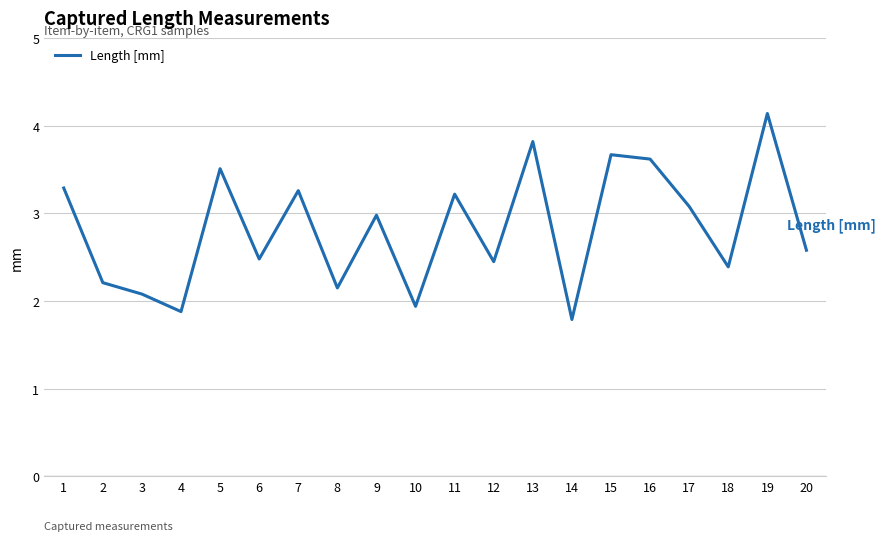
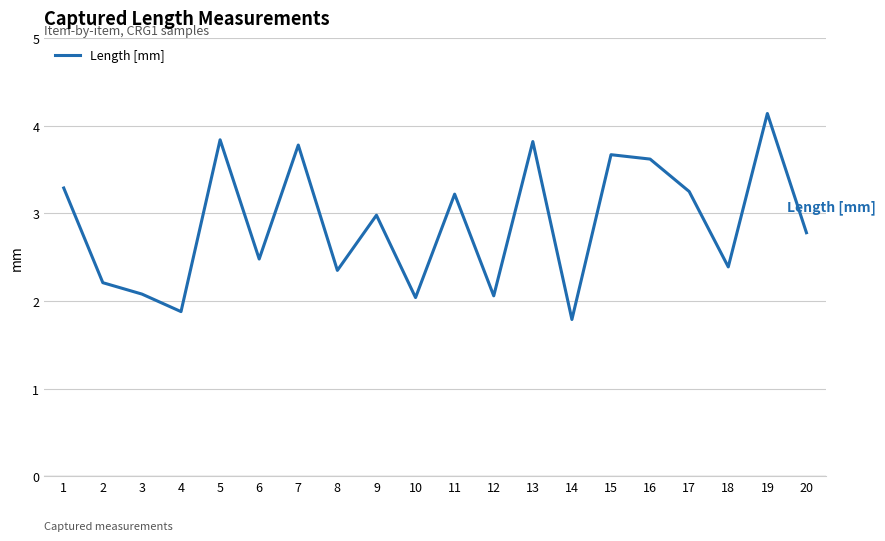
5: 3.5 -> 3.8
7: 3.3 -> 3.8
8: 2.2 -> 2.4
10: 1.9 -> 2.0
12: 2.5 -> 2.1
17: 3.1 -> 3.3
20: 2.6 -> 2.8
